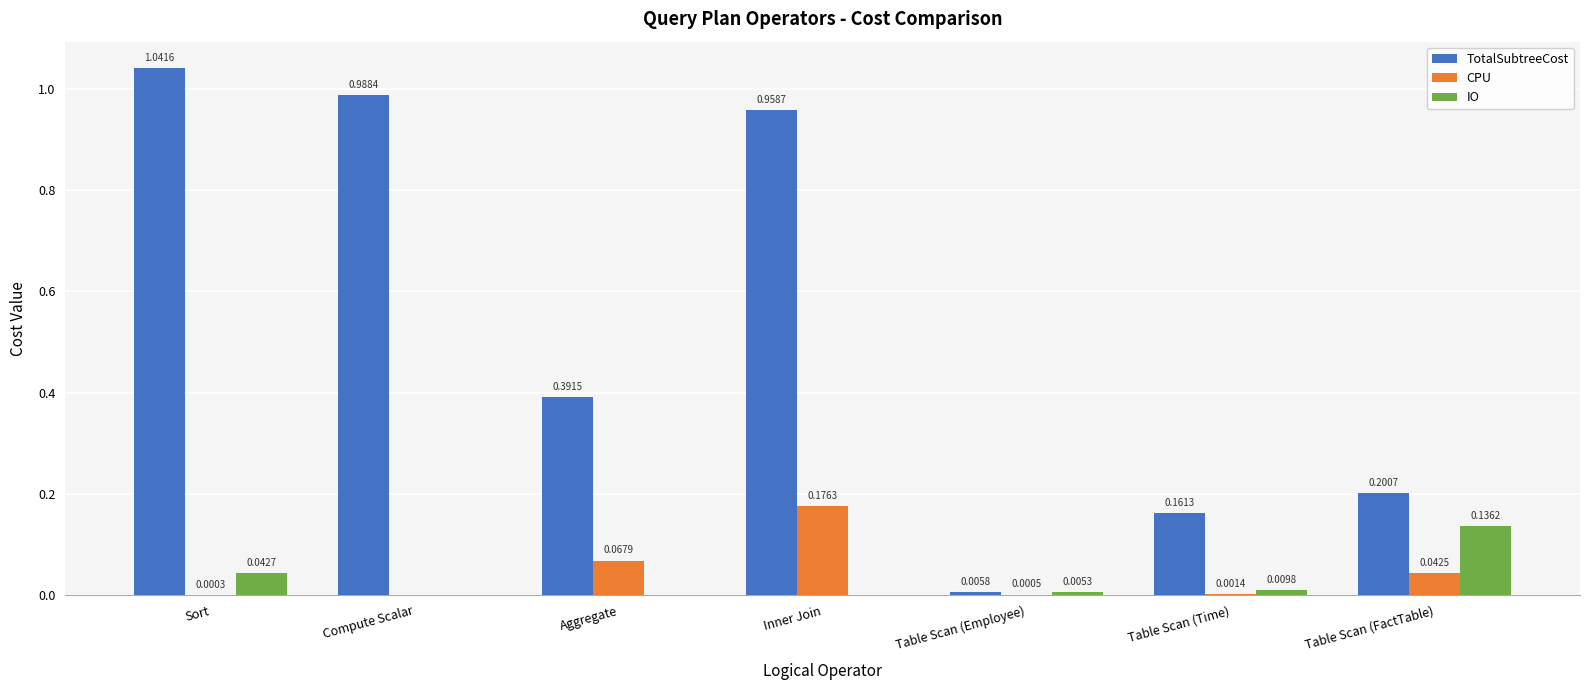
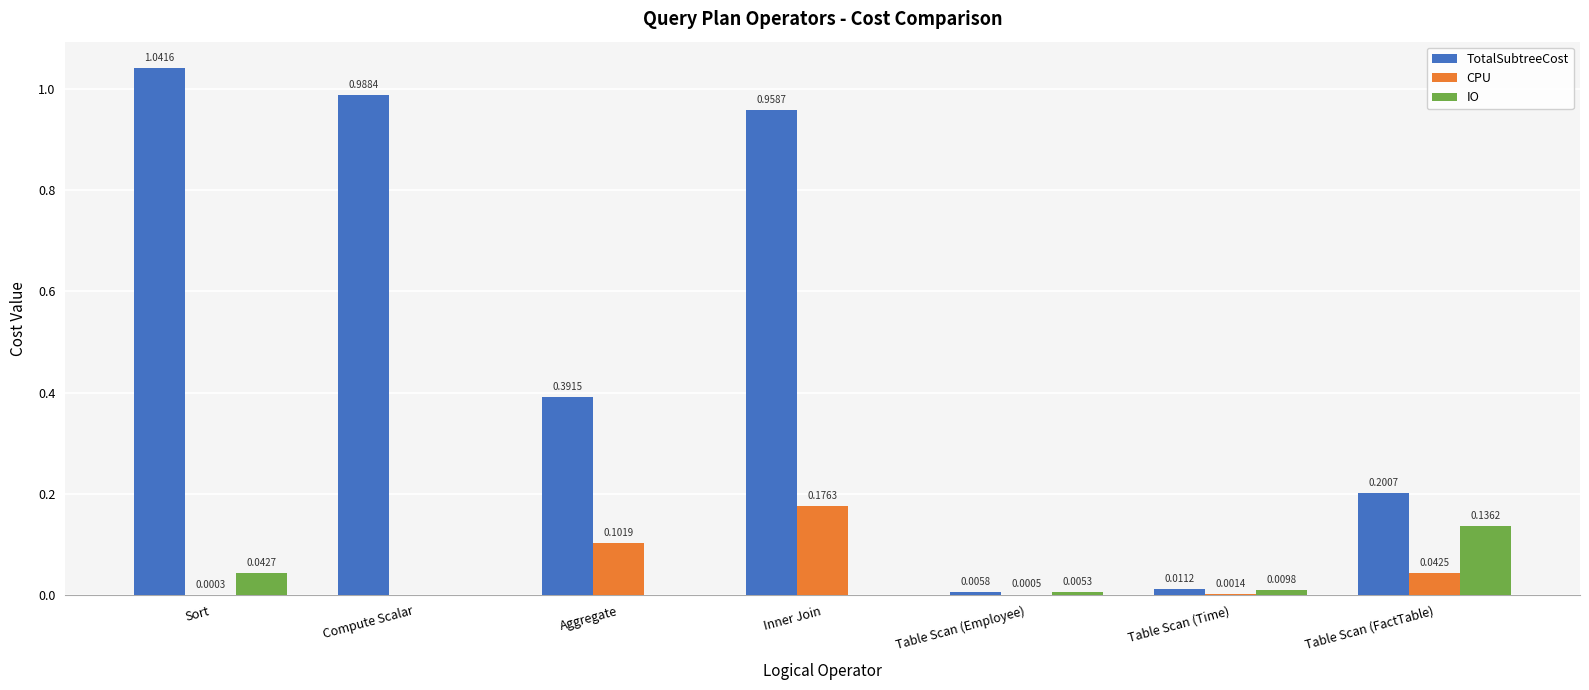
CPU, Aggregate: 0.0679 -> 0.1019
TotalSubtreeCost, Table Scan (Time): 0.1613 -> 0.0112
